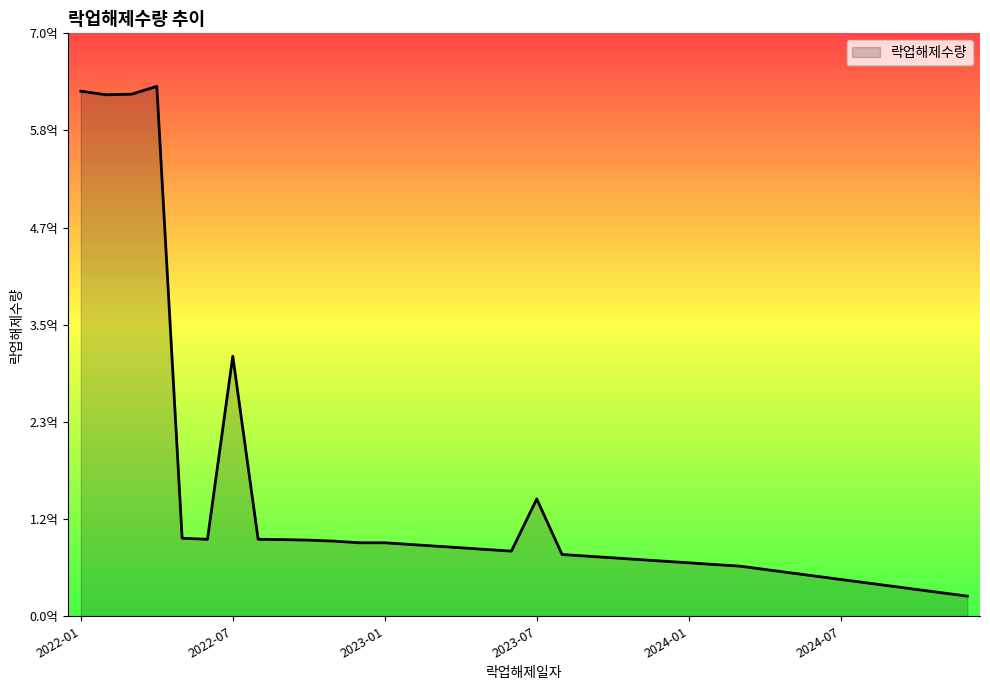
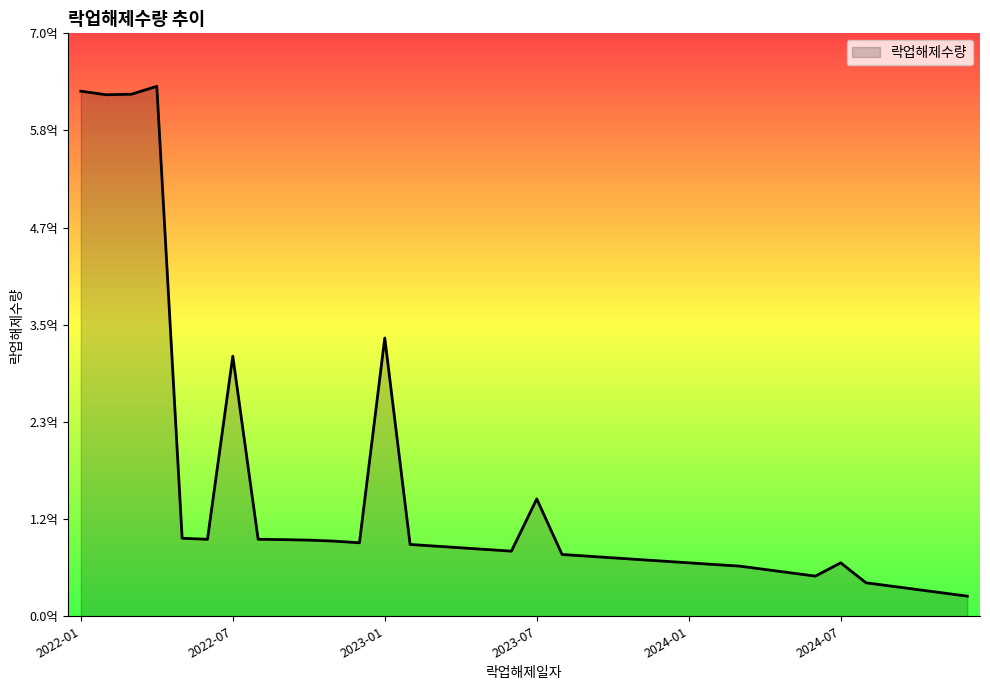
2023-01: 0.9억 -> 3.3억
2024-07: 0.4억 -> 0.6억
